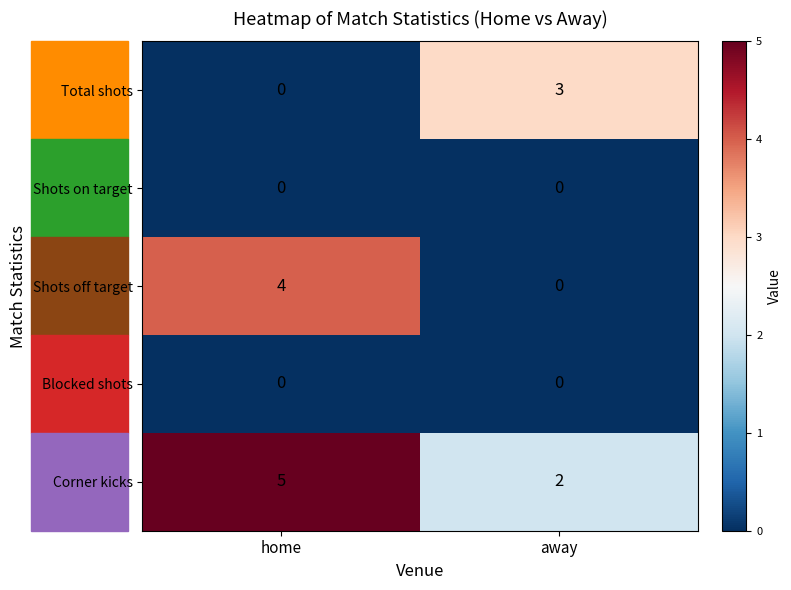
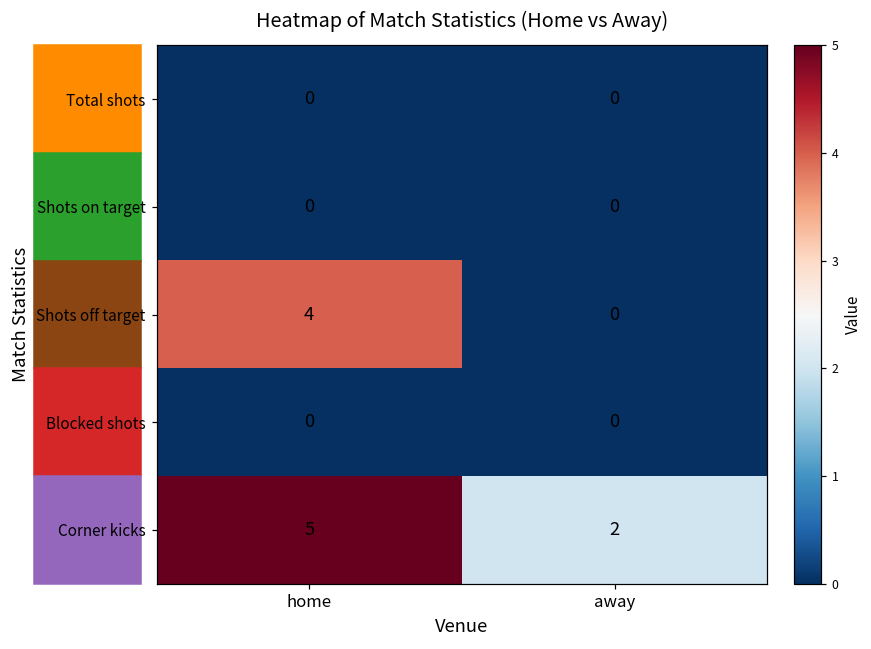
Total shots, away: 3 -> 0
